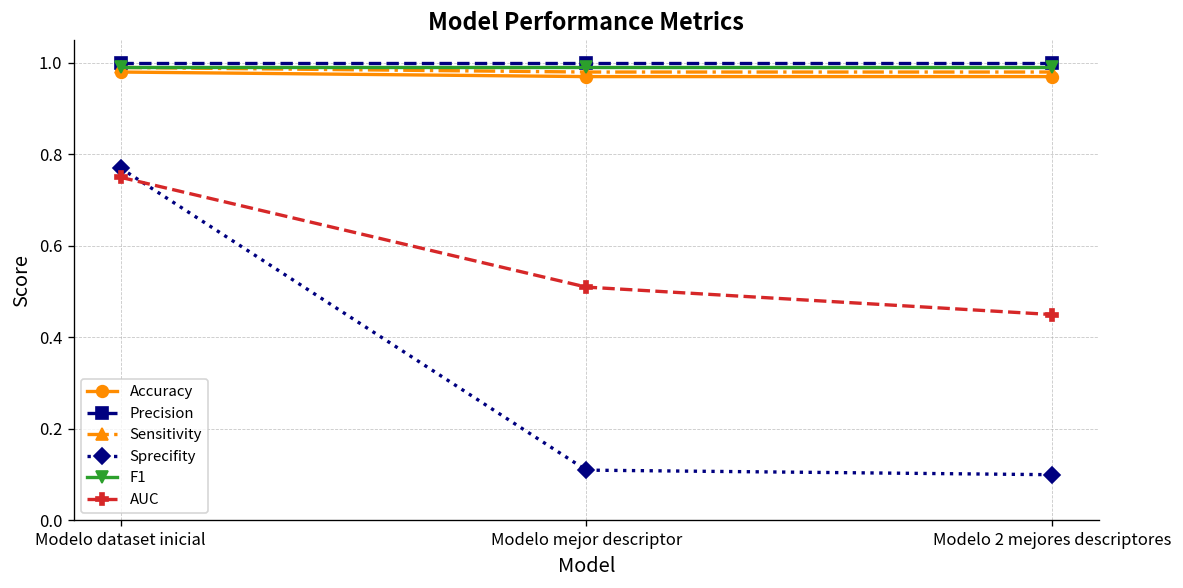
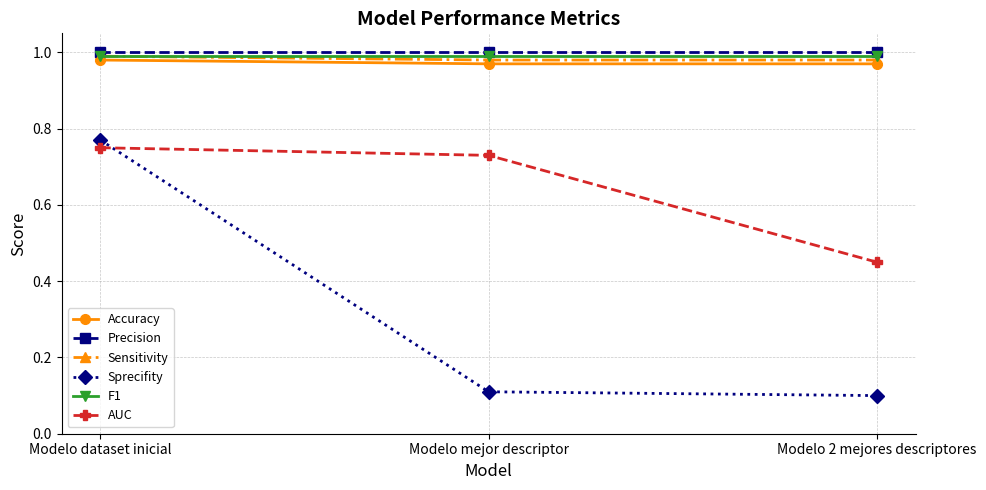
AUC, Modelo mejor descriptor: 0.51 -> 0.73
